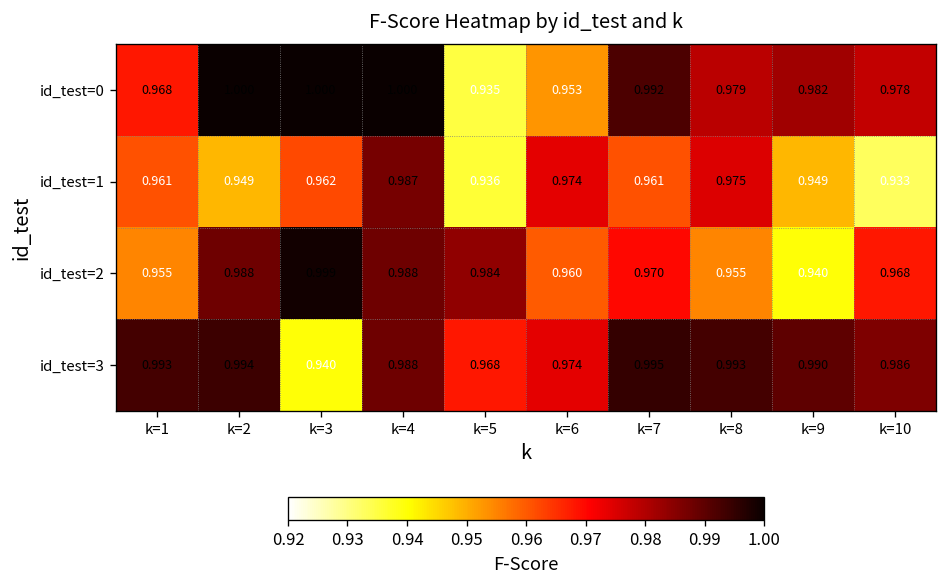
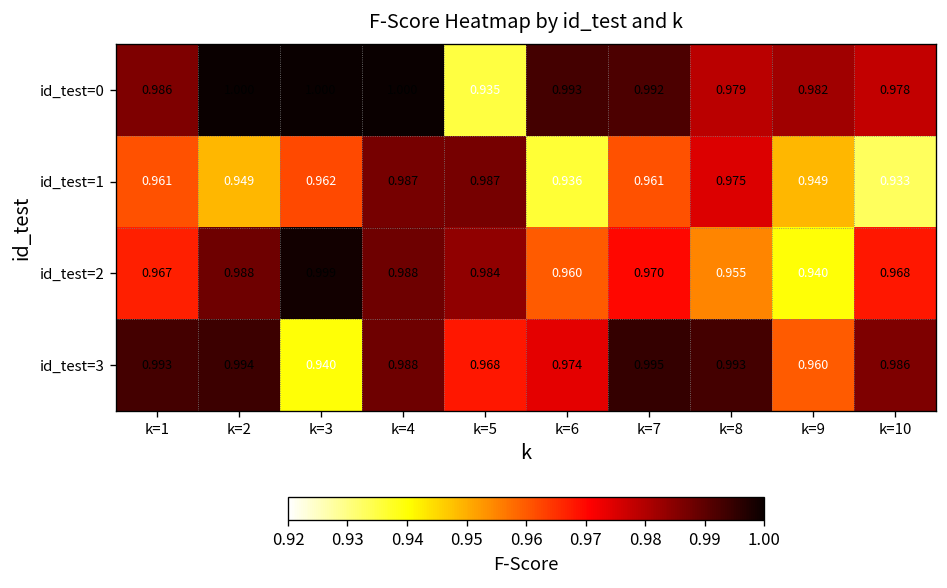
id_test=0, k=1: 0.968 -> 0.986
id_test=0, k=6: 0.953 -> 0.993
id_test=1, k=5: 0.936 -> 0.987
id_test=1, k=6: 0.974 -> 0.936
id_test=2, k=1: 0.955 -> 0.967
id_test=3, k=9: 0.990 -> 0.960
